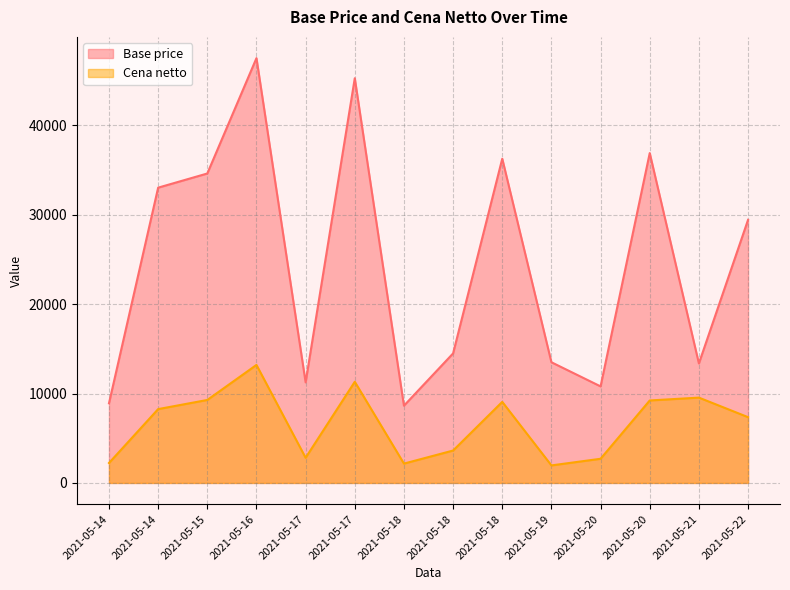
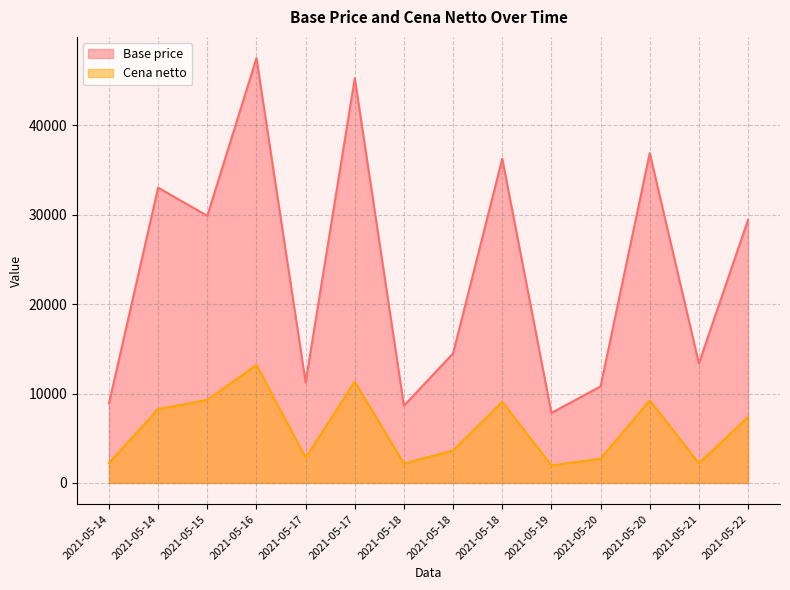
Base price, 2021-05-15: 35000 -> 30000
Base price, 2021-05-19: 13000 -> 8000
Cena netto, 2021-05-21: 10000 -> 2000
